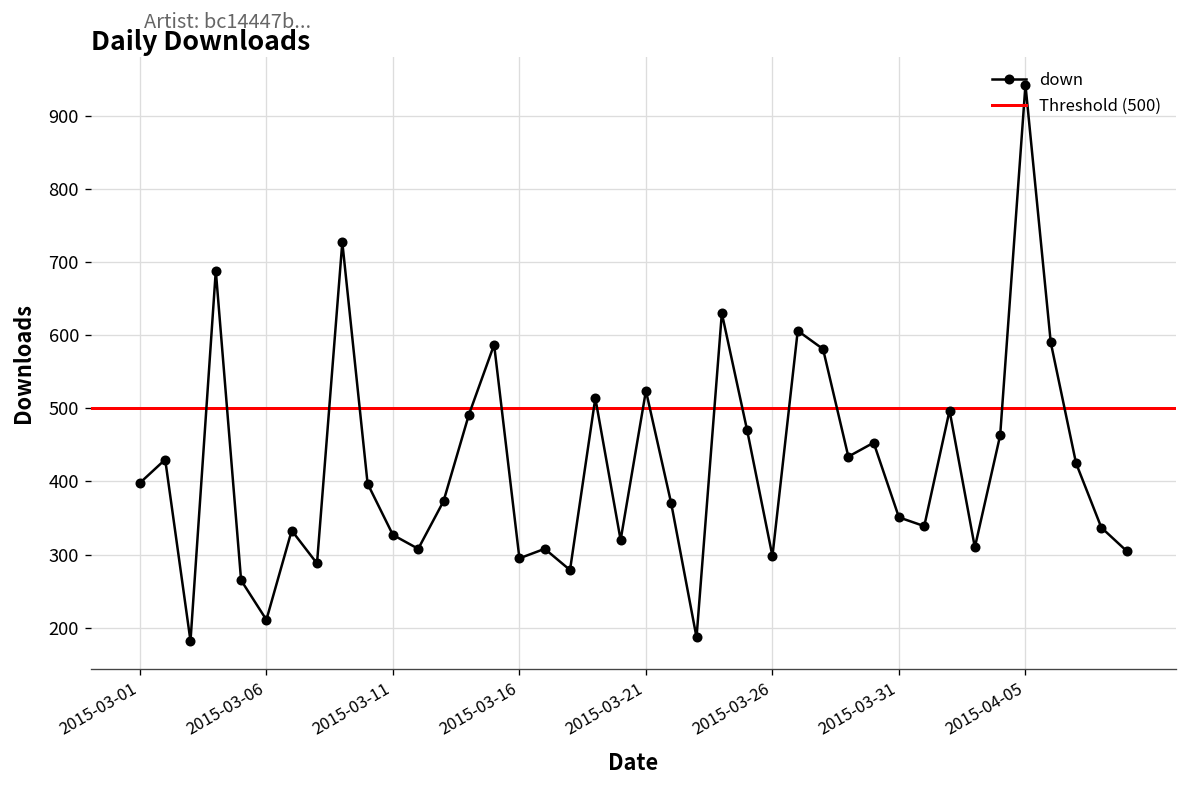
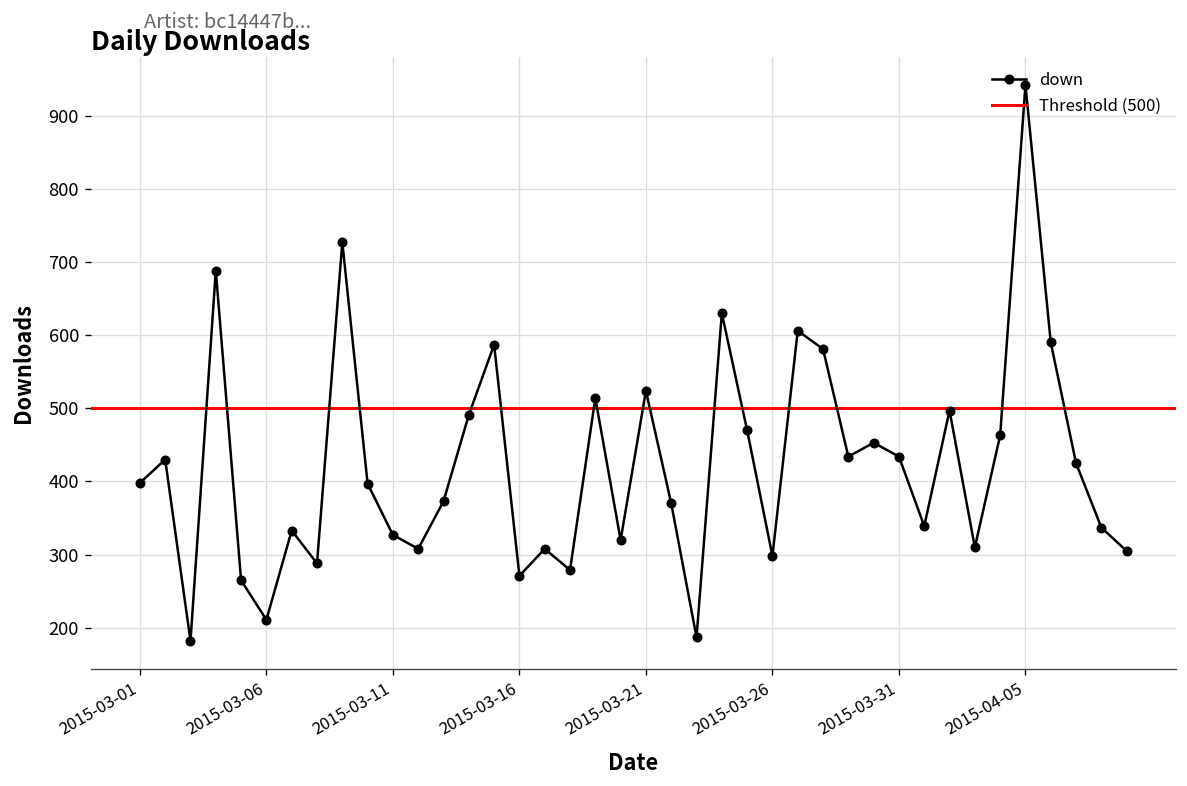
2015-03-16: 300 -> 270
2015-03-31: 350 -> 430
